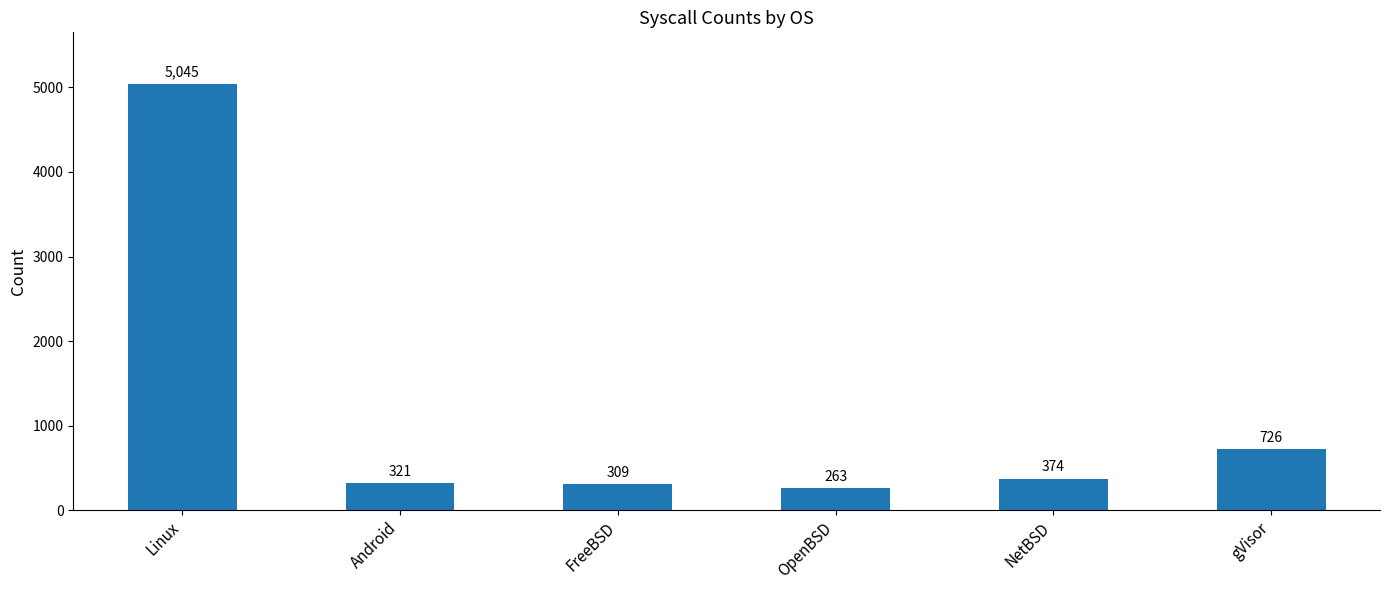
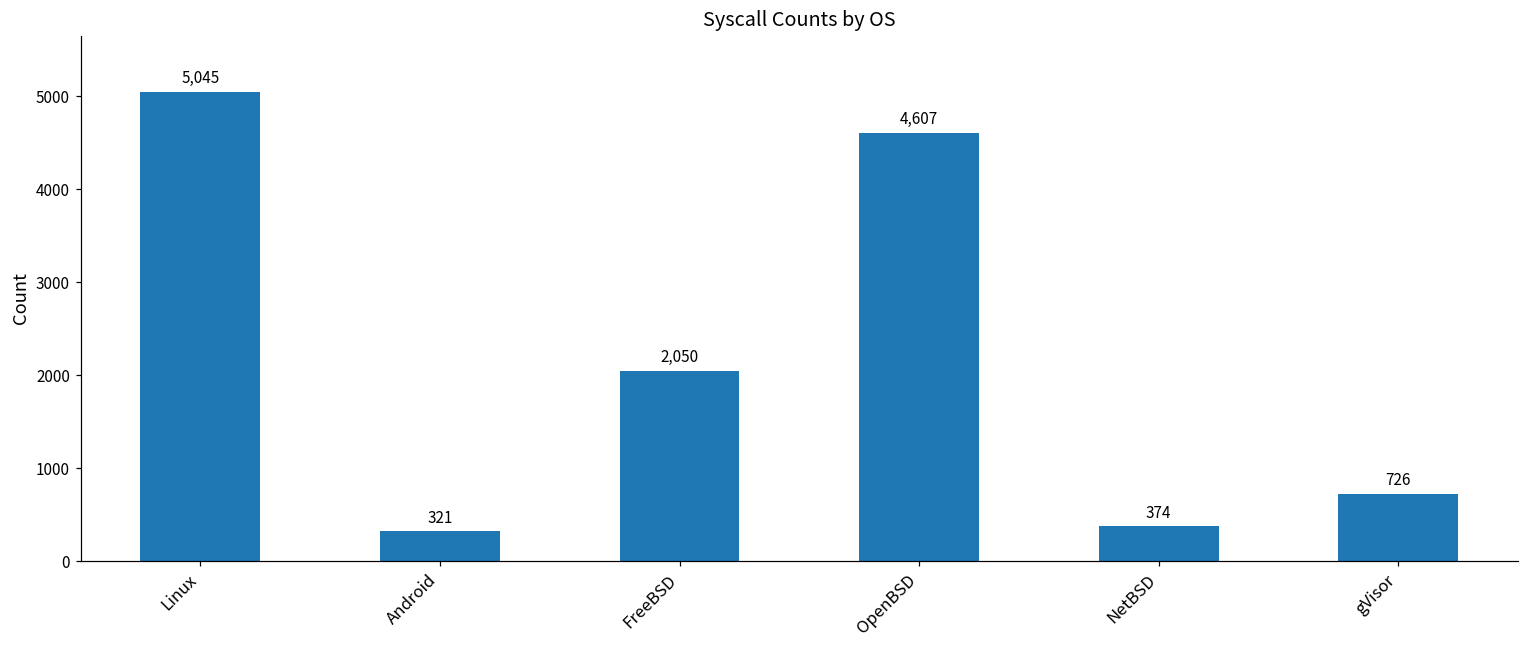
FreeBSD: 309 -> 2,050
OpenBSD: 263 -> 4,607
